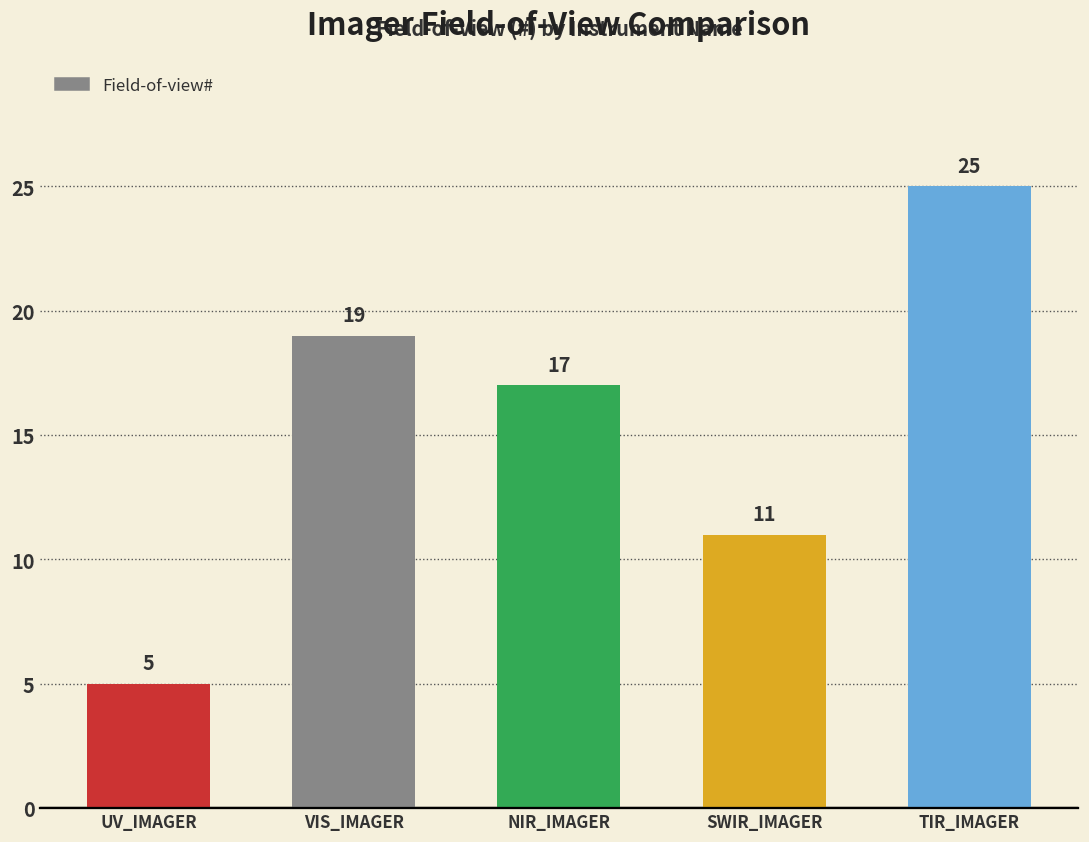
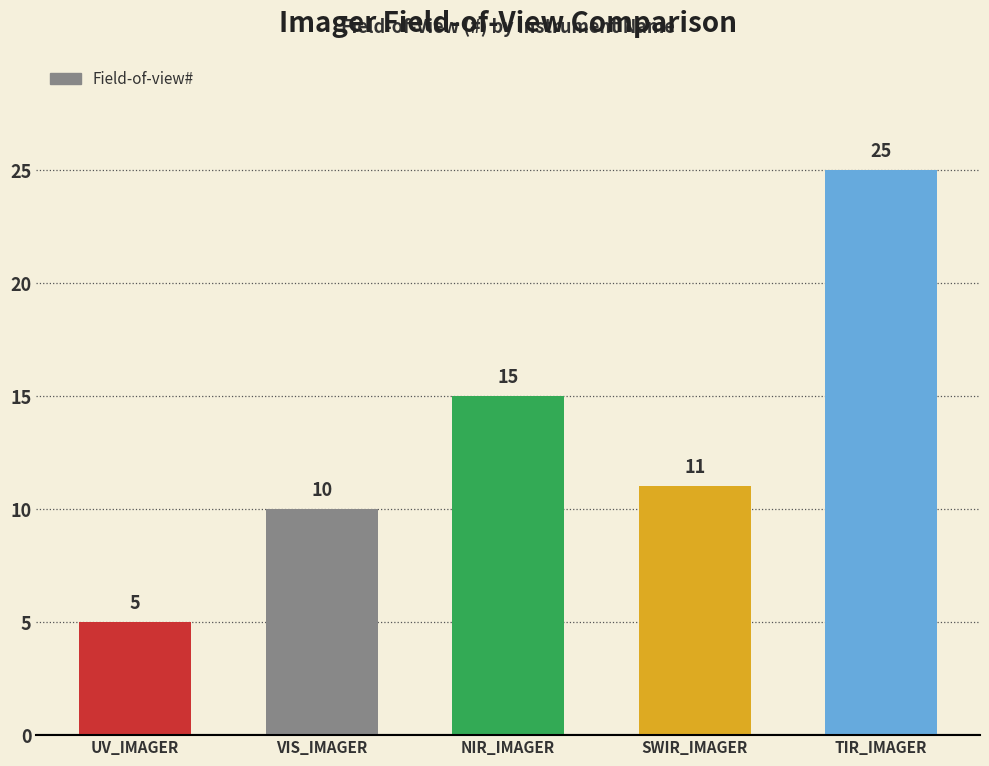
VIS_IMAGER: 19 -> 10
NIR_IMAGER: 17 -> 15
